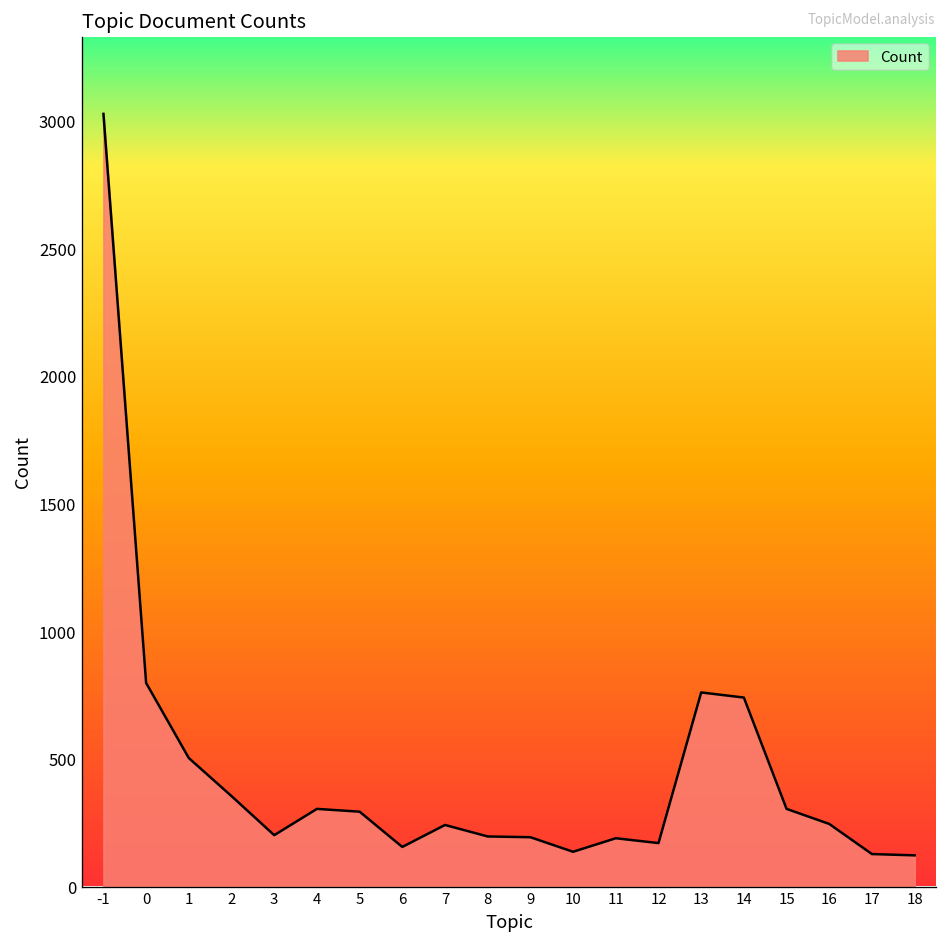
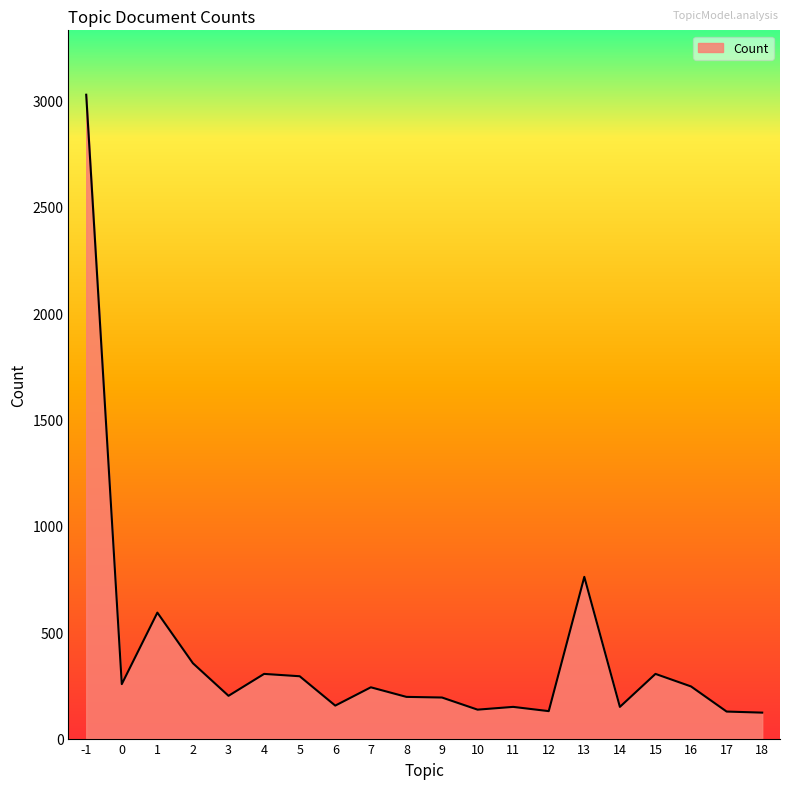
0: 800 -> 260
1: 500 -> 590
11: 190 -> 150
12: 170 -> 130
14: 740 -> 150
